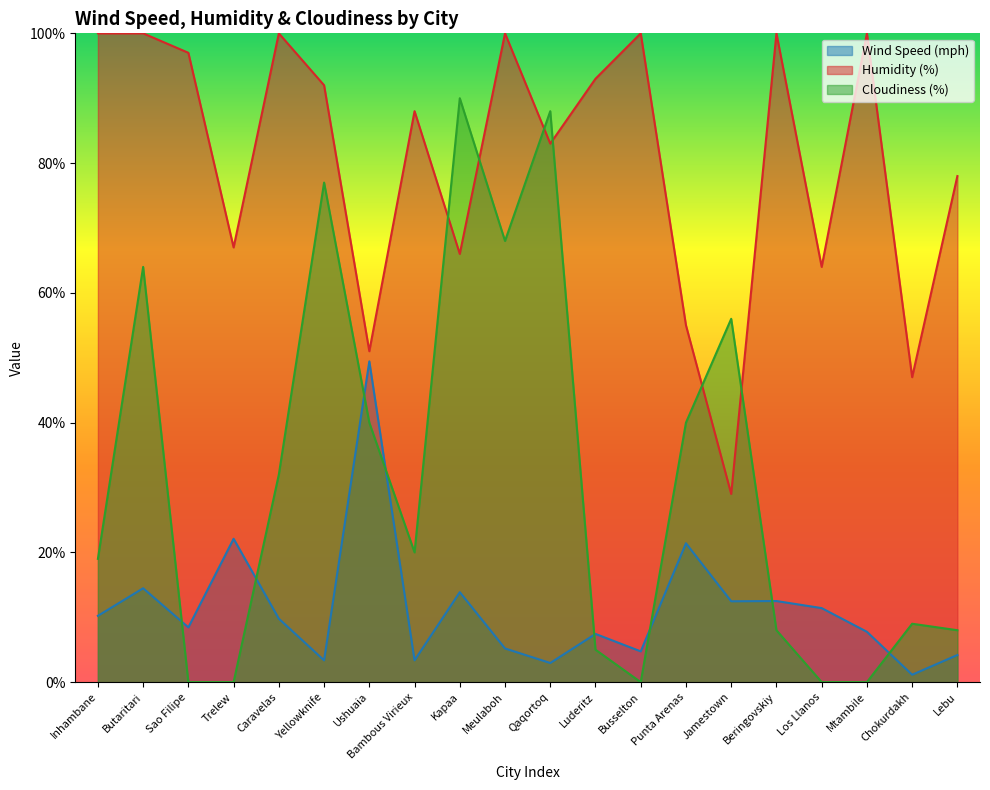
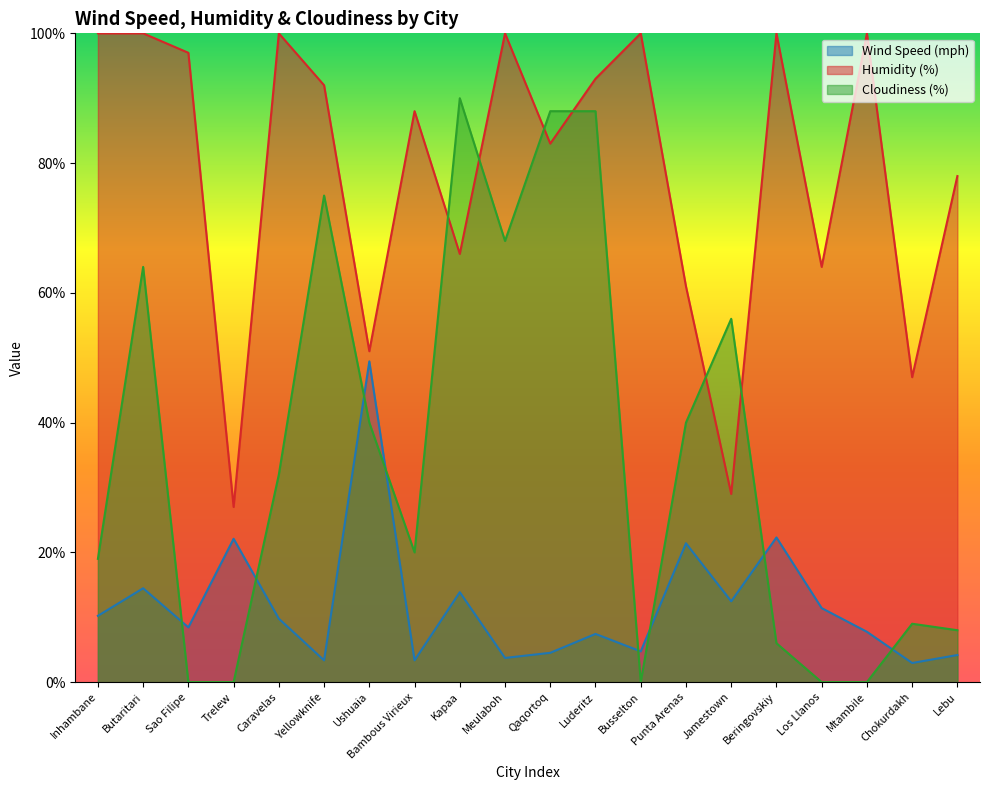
Humidity (%), Trelew: 67% -> 27%
Cloudiness (%), Yellowknife: 77% -> 75%
Wind Speed (mph), Meulaboh: 5% -> 4%
Wind Speed (mph), Qaqortoq: 3% -> 5%
Cloudiness (%), Luderitz: 5% -> 88%
Humidity (%), Punta Arenas: 55% -> 61%
Wind Speed (mph), Beringovskiy: 13% -> 22%
Cloudiness (%), Beringovskiy: 8% -> 6%
Wind Speed (mph), Chokurdakh: 1% -> 3%
